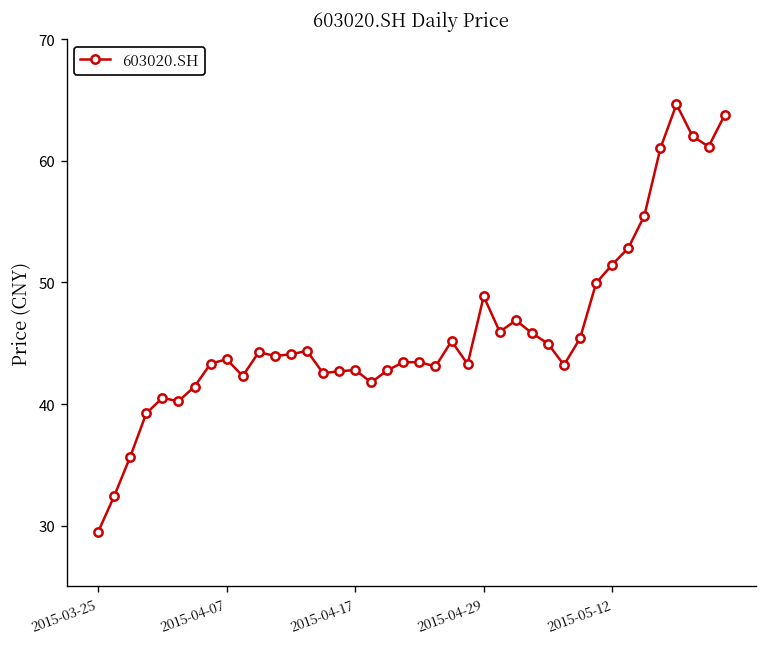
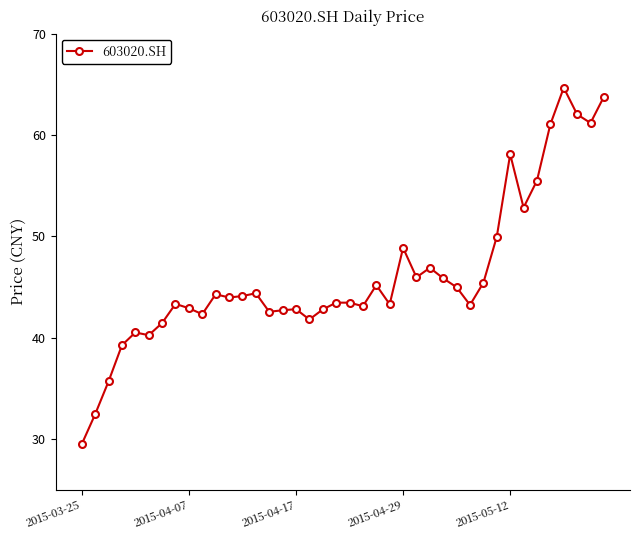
2015-04-07: 43.7 -> 42.9
2015-05-12: 51.5 -> 58.1
